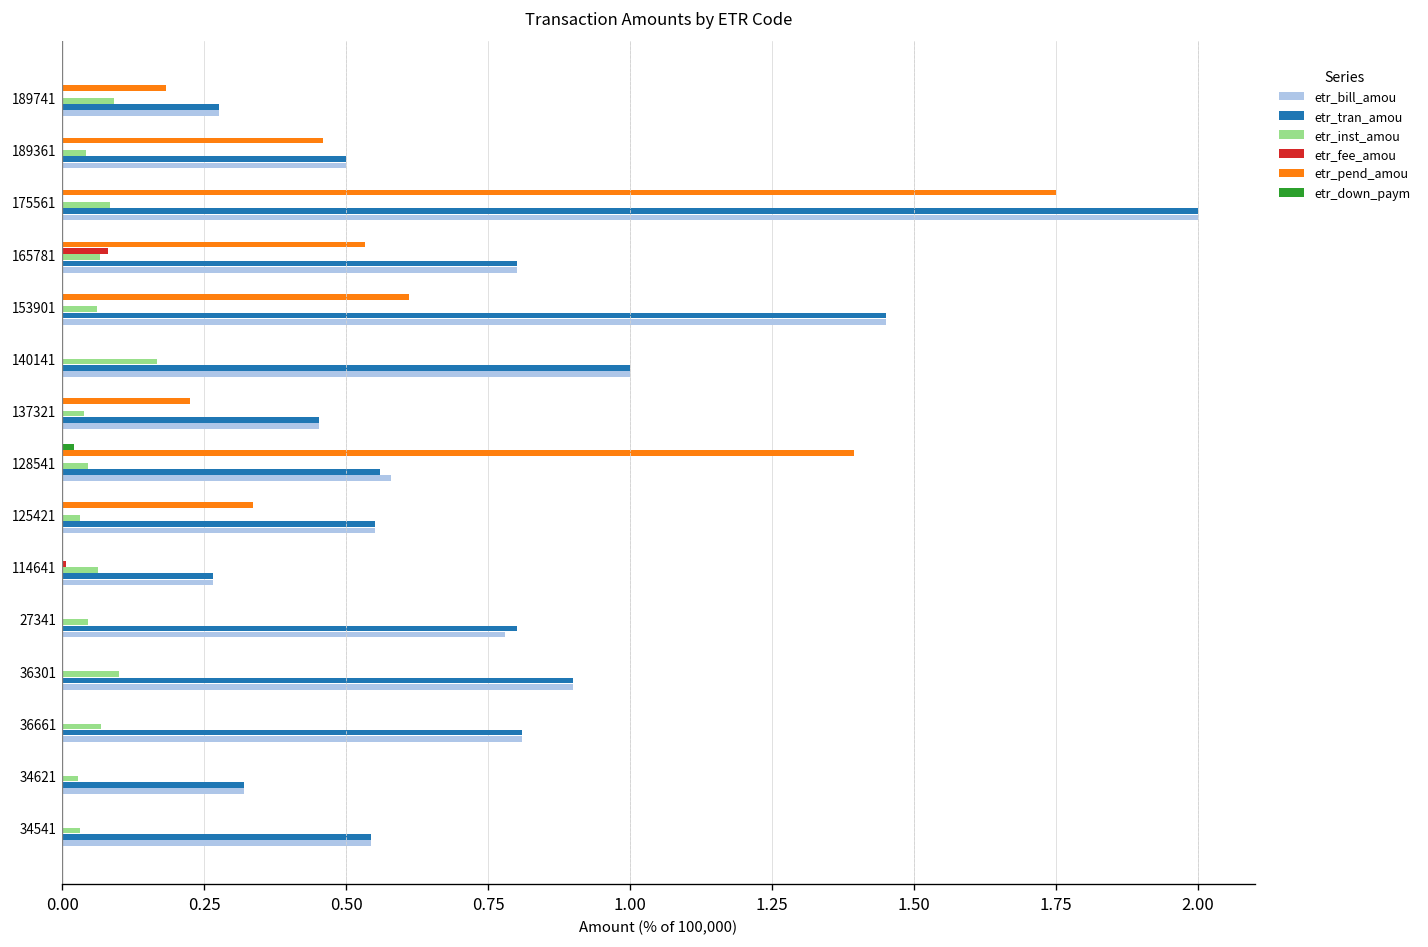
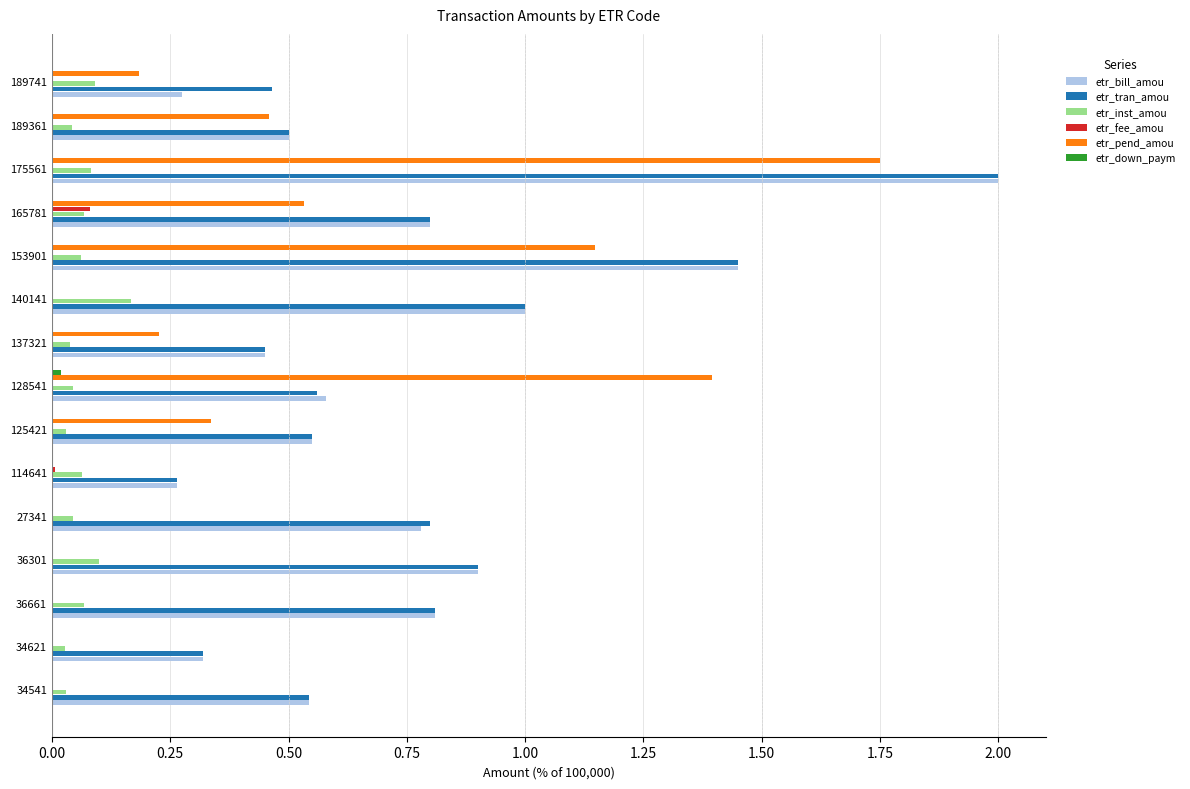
etr_tran_amou, 189741: 0.28 -> 0.46
etr_pend_amou, 153901: 0.61 -> 1.15
